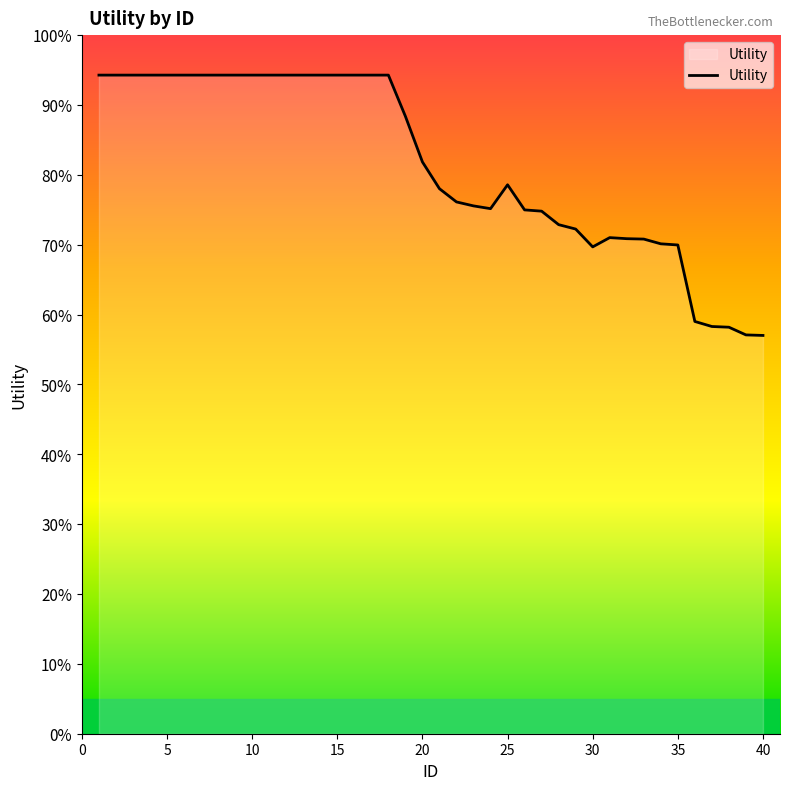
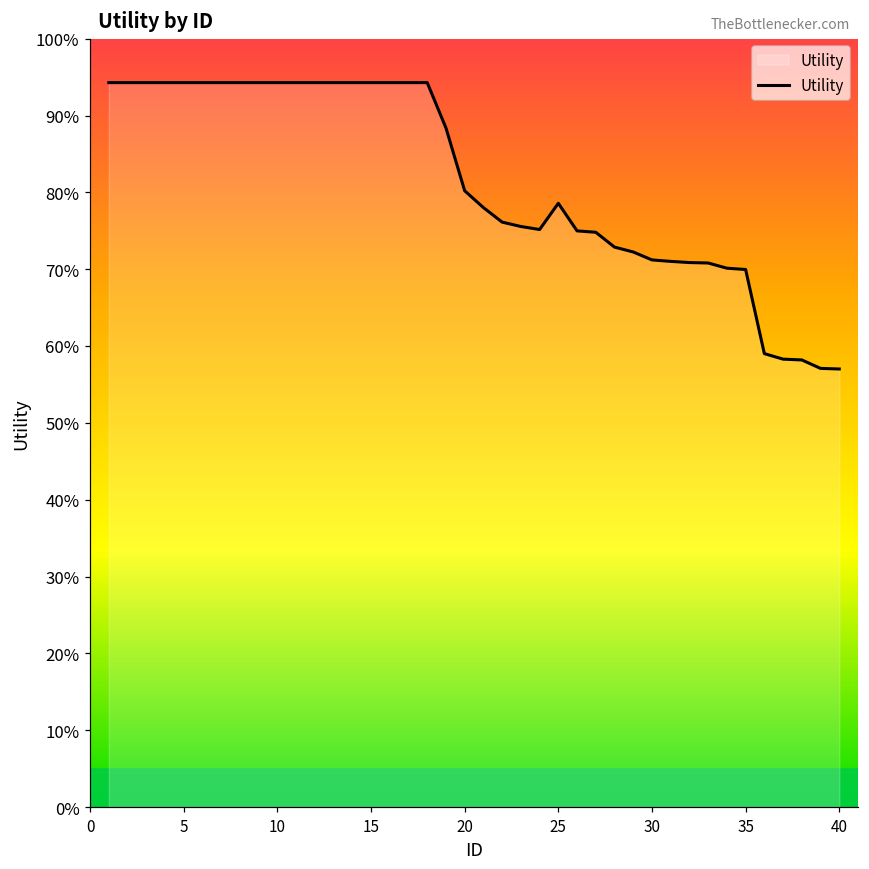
20: 82% -> 80%
30: 70% -> 71%
